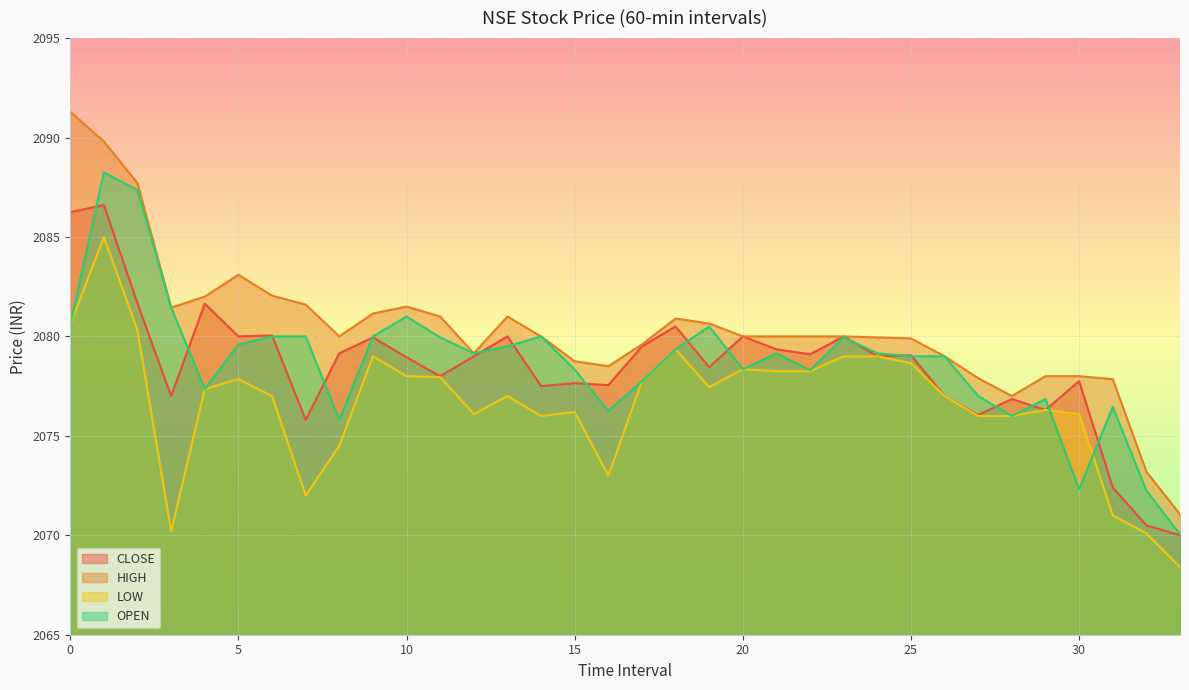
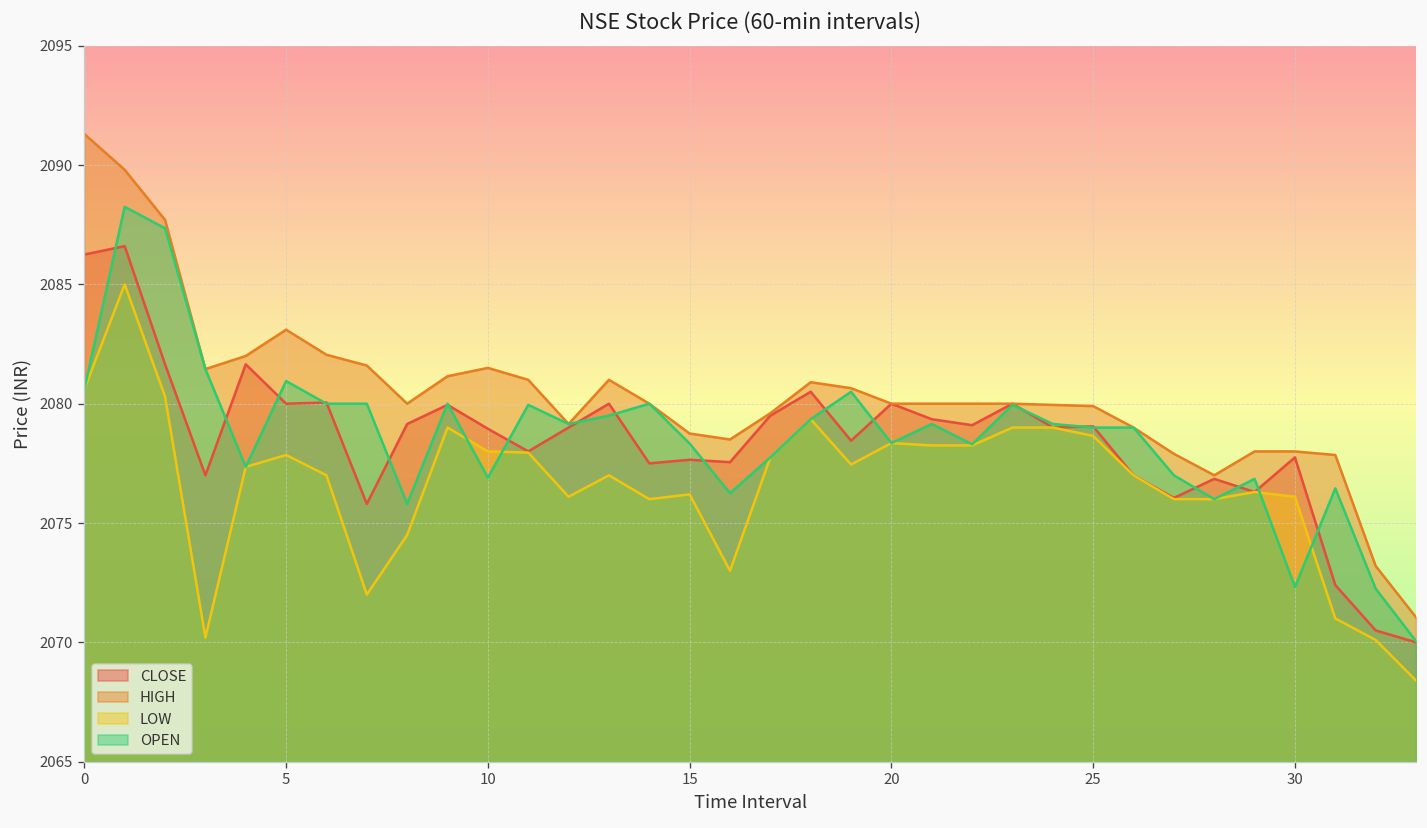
OPEN, 5: 2079.6 -> 2081.0
OPEN, 10: 2081.0 -> 2076.9
